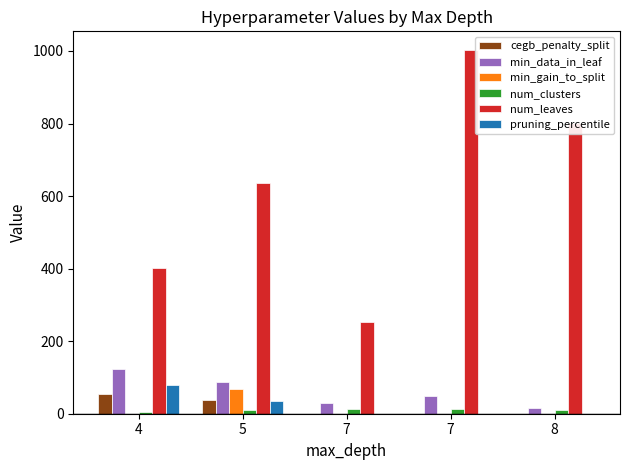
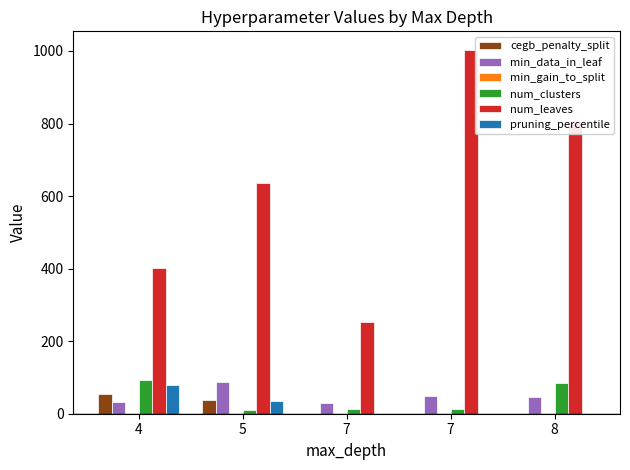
min_data_in_leaf, 4: 120 -> 30
num_clusters, 4: 0 -> 90
min_gain_to_split, 5: 70 -> 0
min_data_in_leaf, 8: 20 -> 50
num_clusters, 8: 10 -> 90
